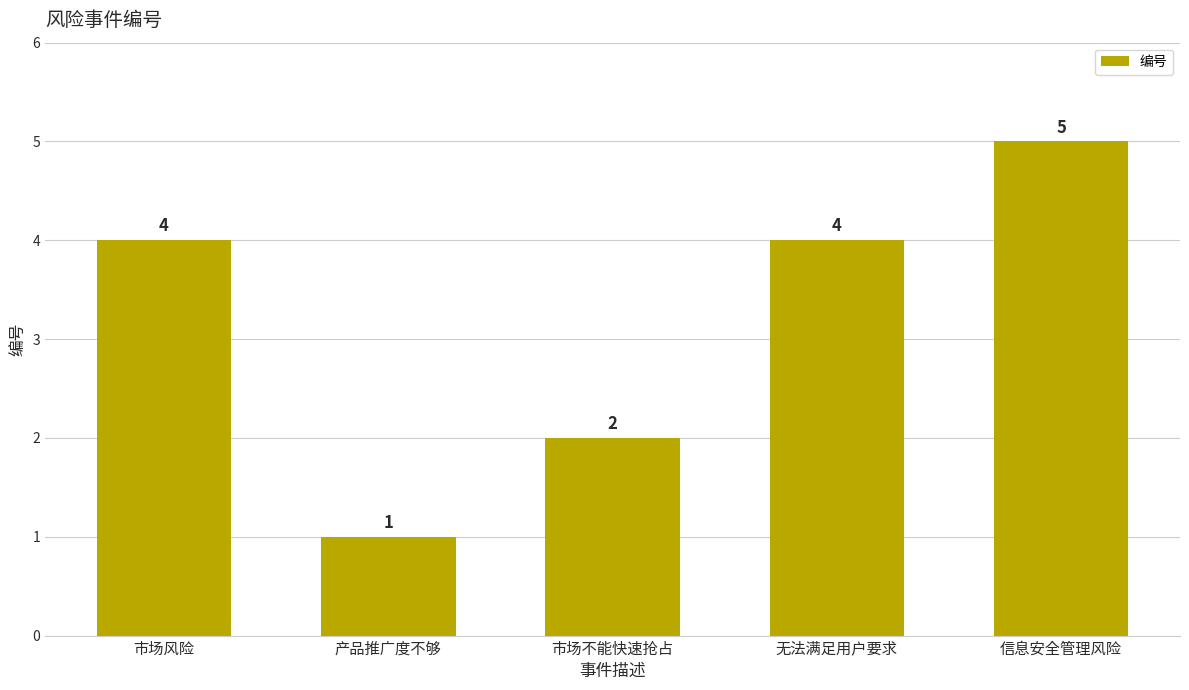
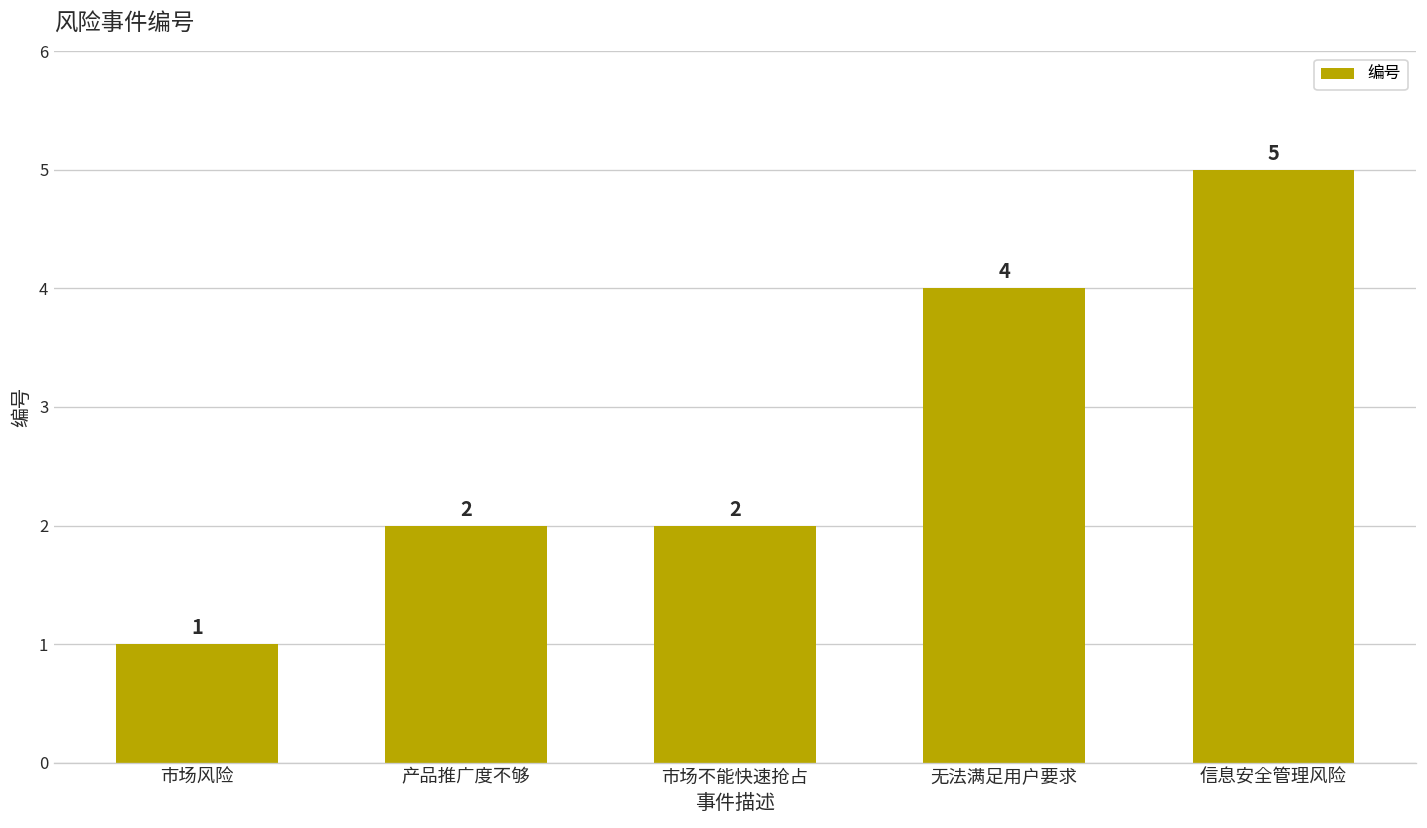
市场风险: 4 -> 1
产品推广度不够: 1 -> 2
